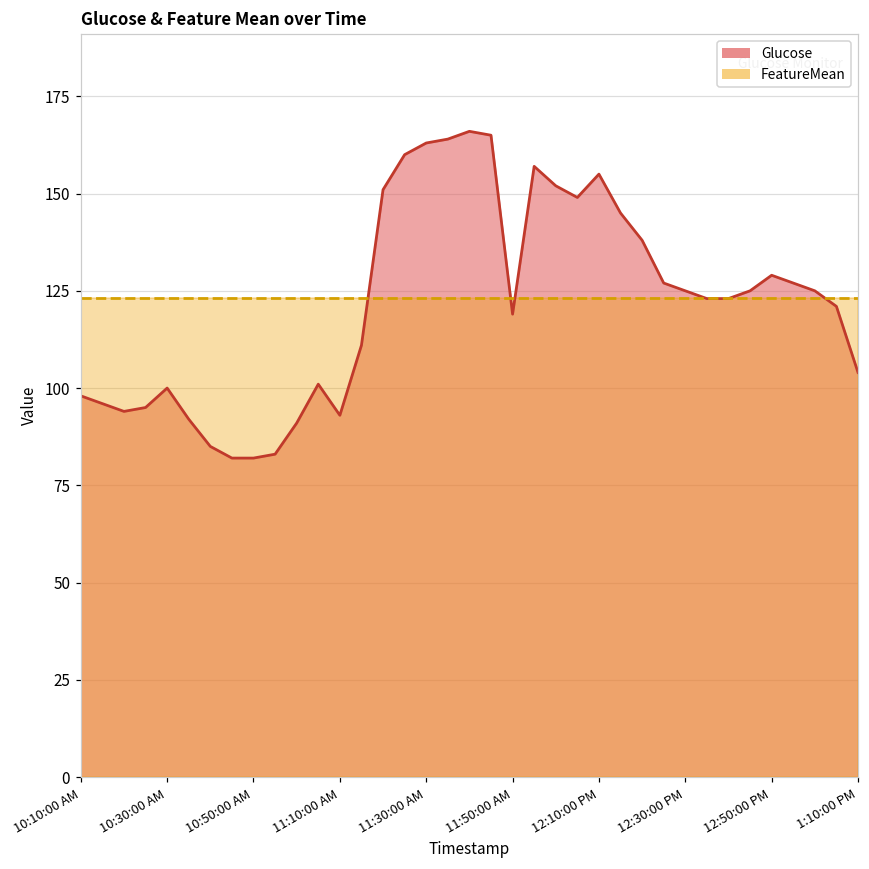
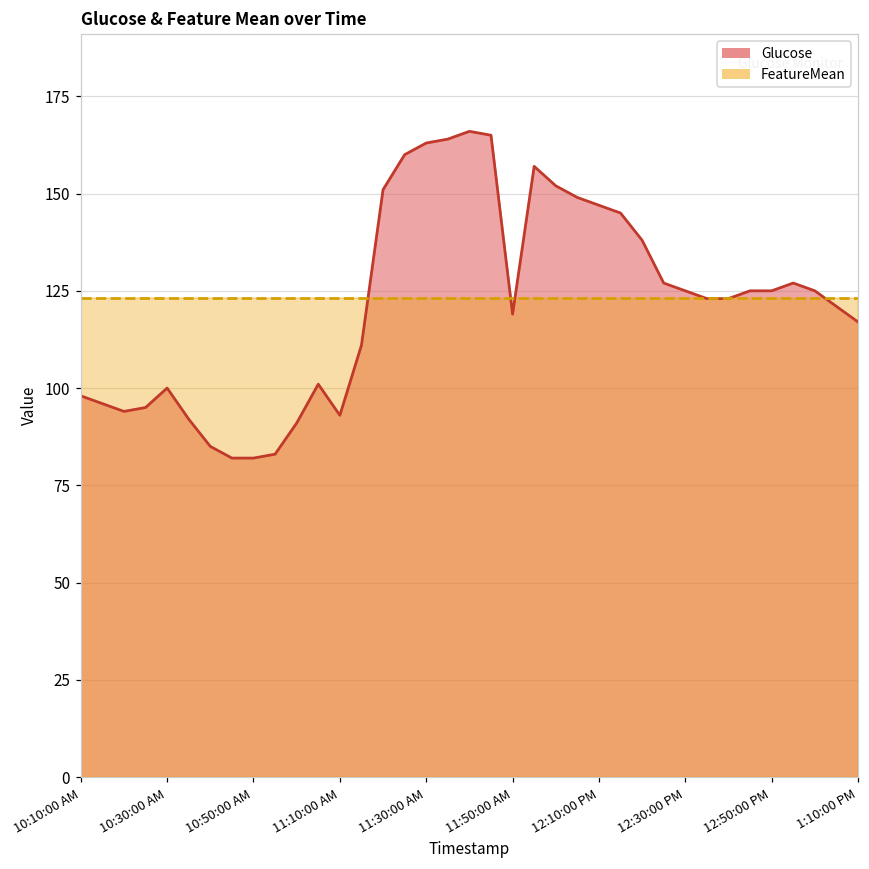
Glucose, 12:10:00 PM: 155 -> 147
Glucose, 12:50:00 PM: 129 -> 125
Glucose, 1:10:00 PM: 104 -> 117
